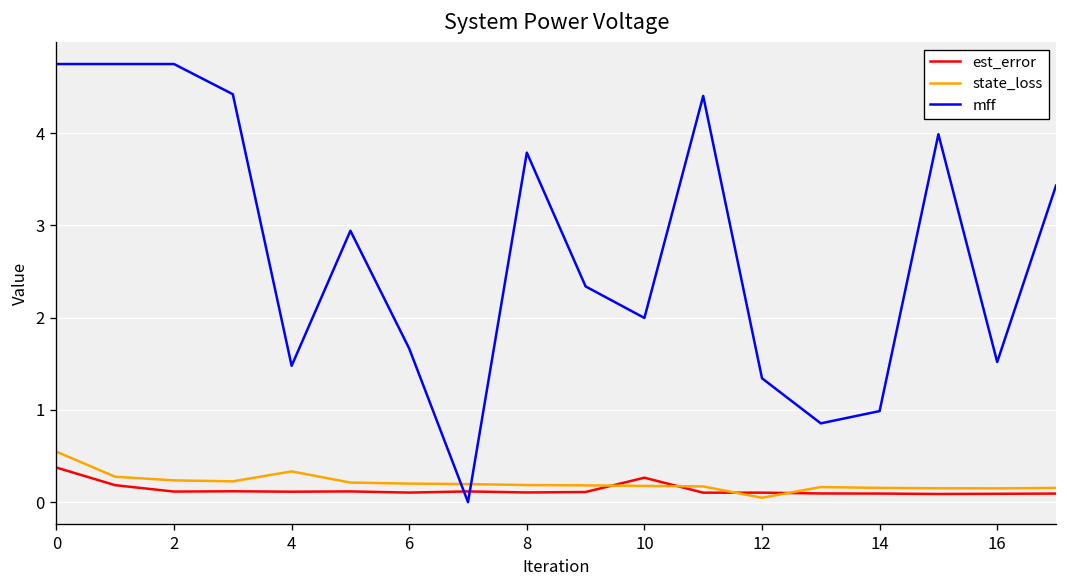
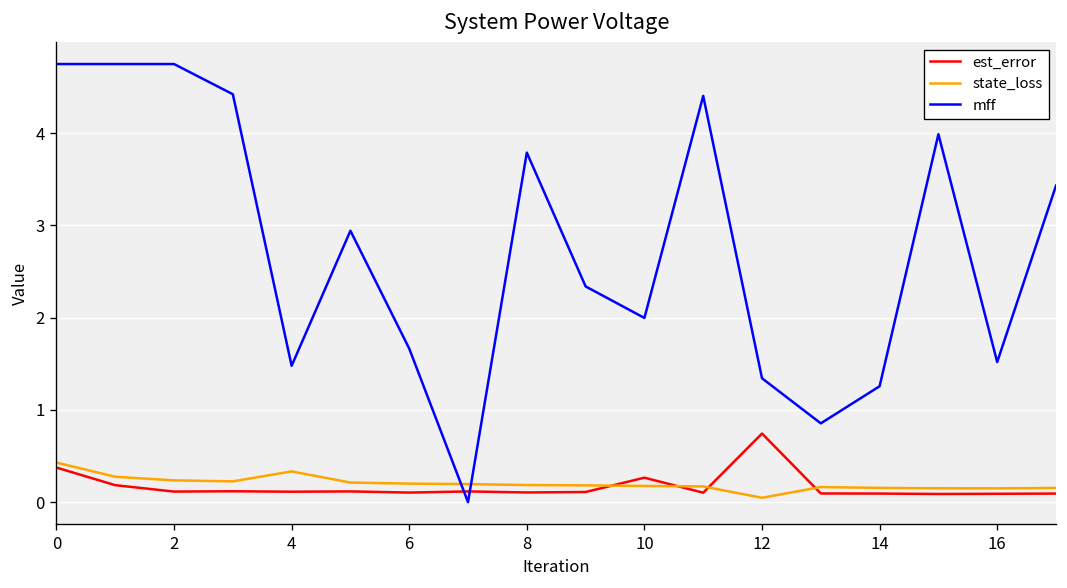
state_loss, 0: 0.5 -> 0.4
est_error, 12: 0.1 -> 0.7
mff, 14: 1.0 -> 1.3
